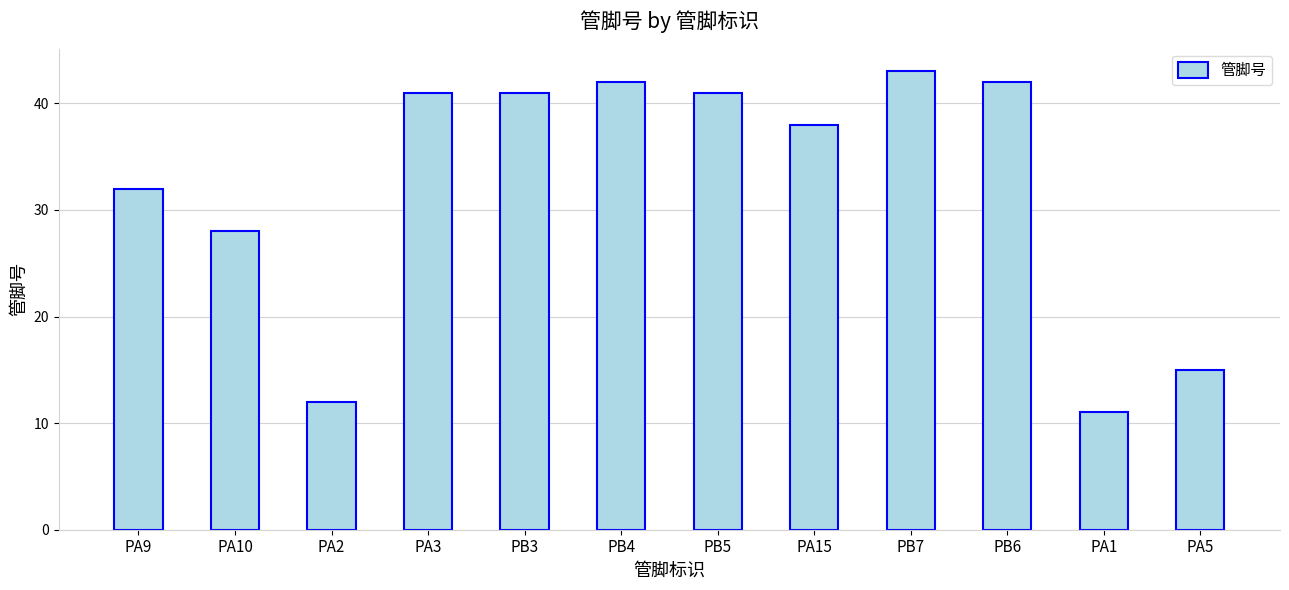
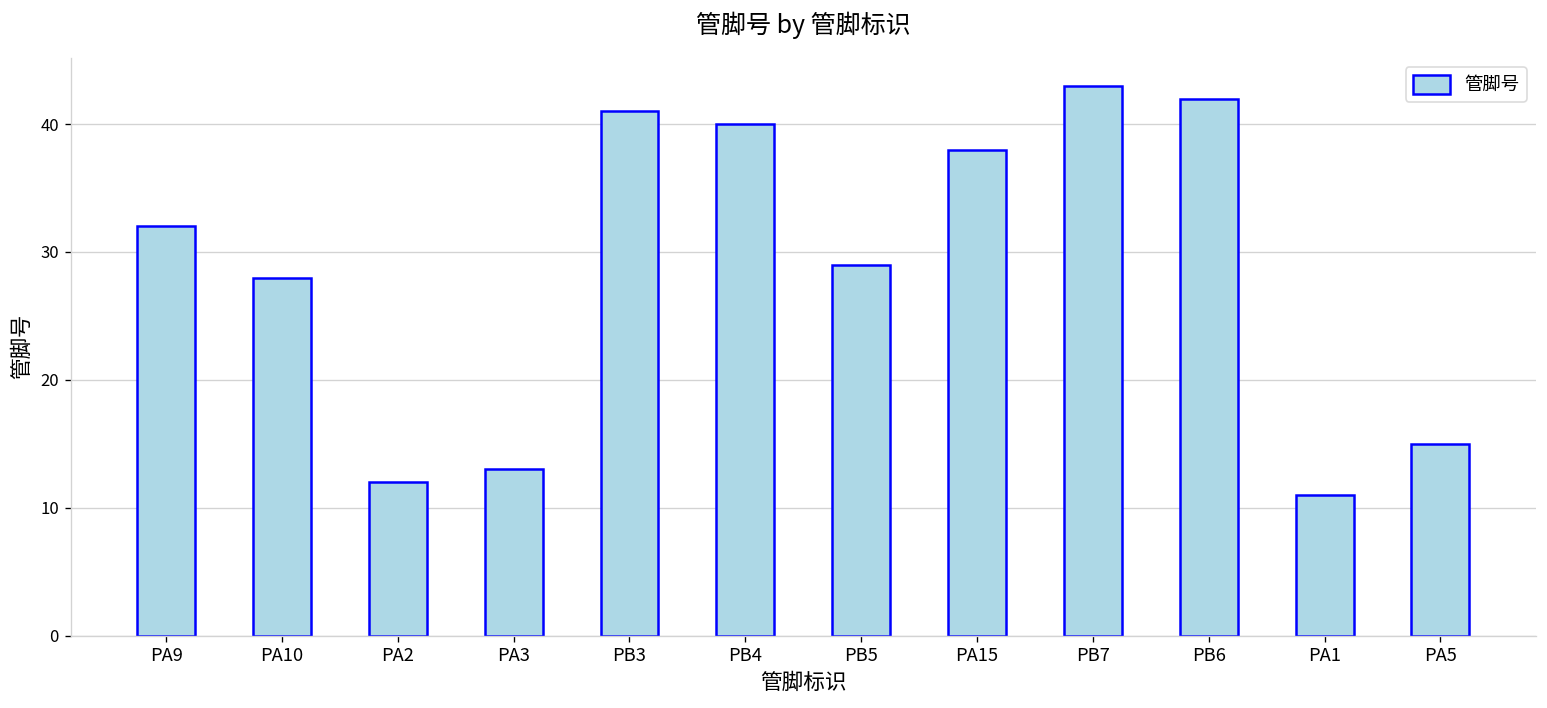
PA3: 41 -> 13
PB4: 42 -> 40
PB5: 41 -> 29
